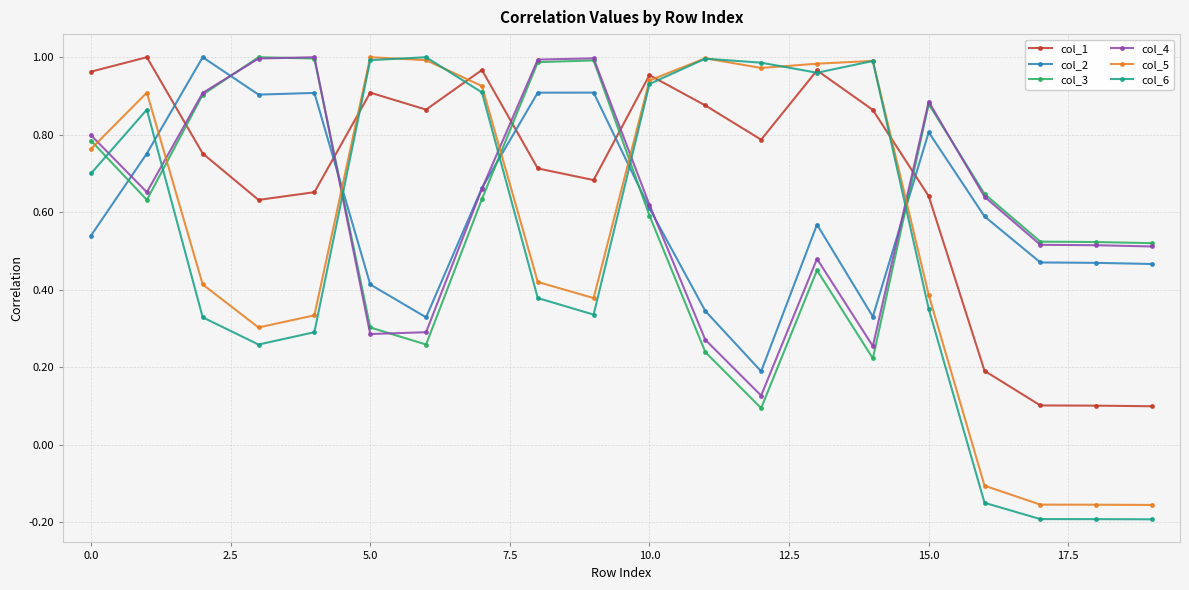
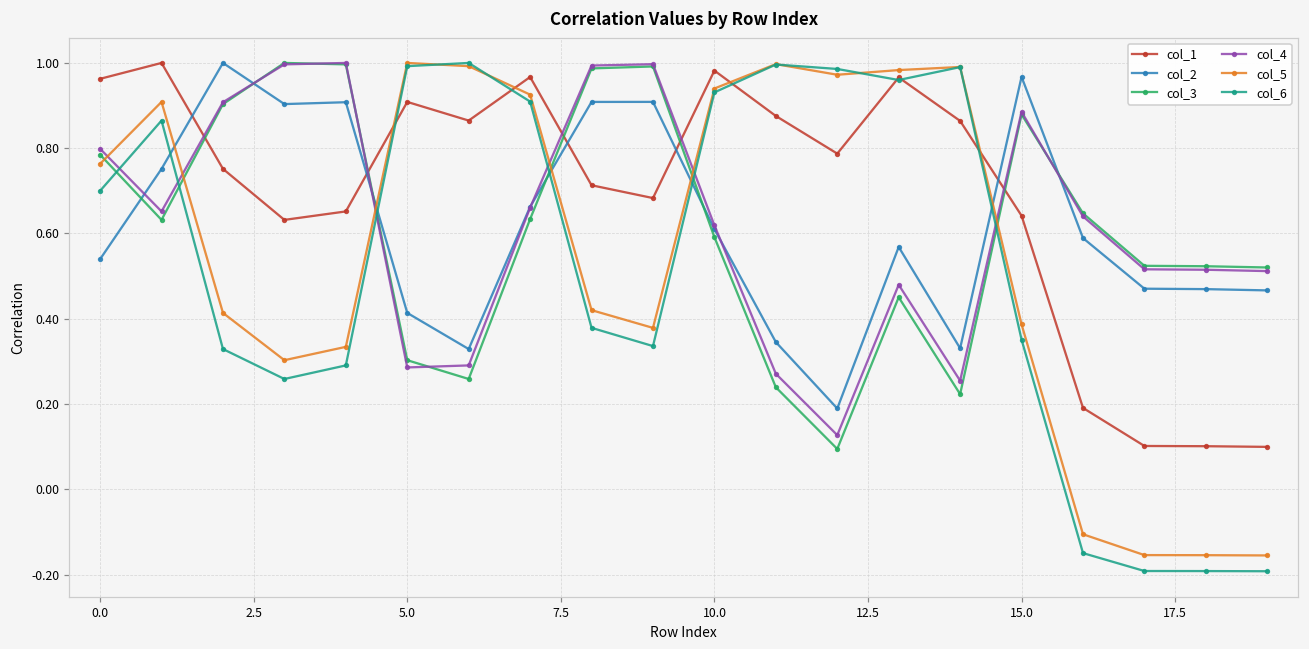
col_1, 10.0: 0.95 -> 0.98
col_2, 15.0: 0.81 -> 0.97
